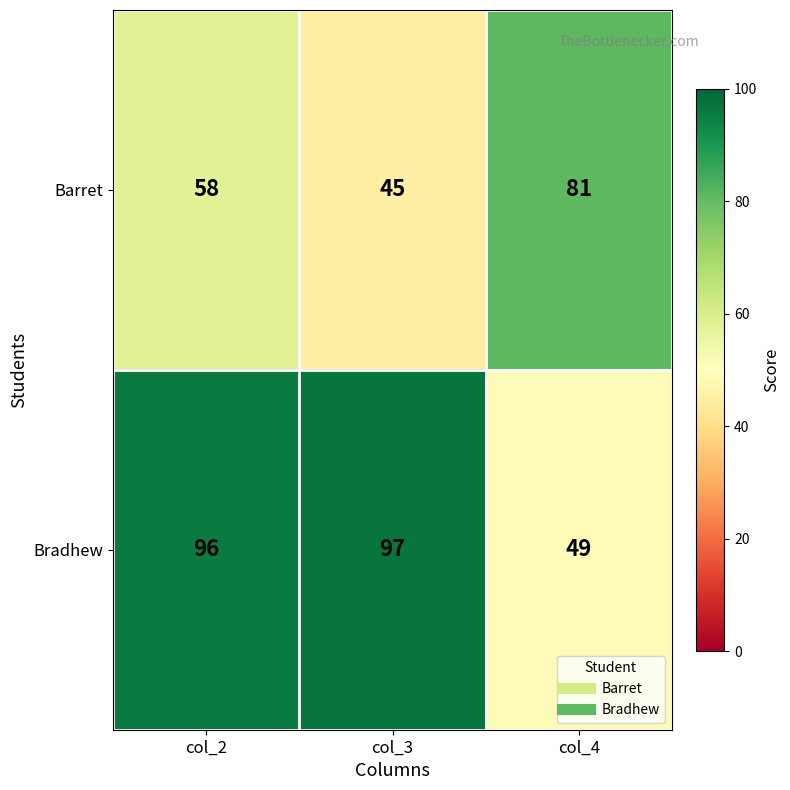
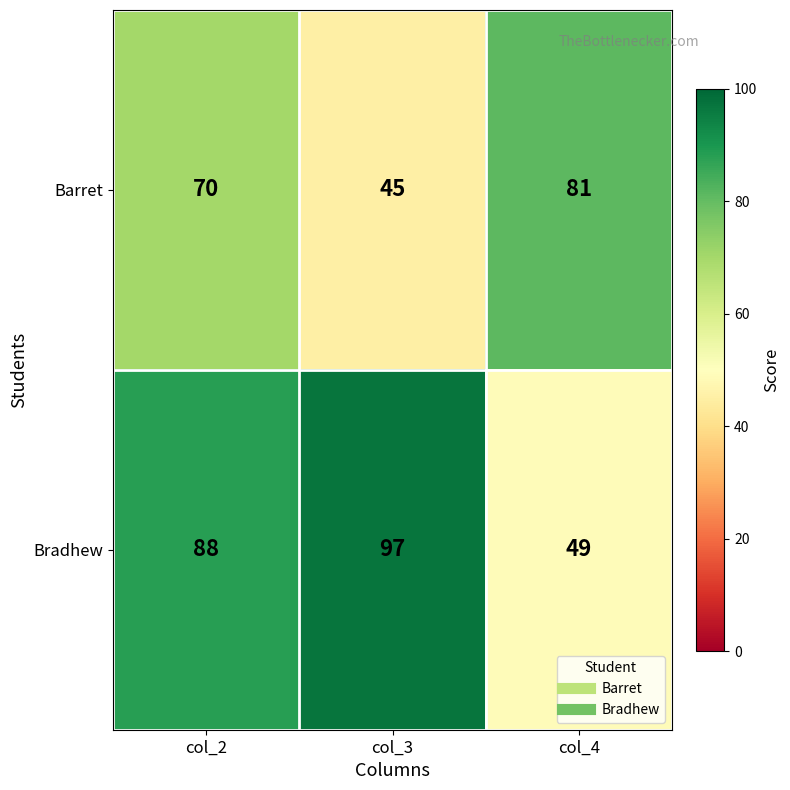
Barret, col_2: 58 -> 70
Bradhew, col_2: 96 -> 88
